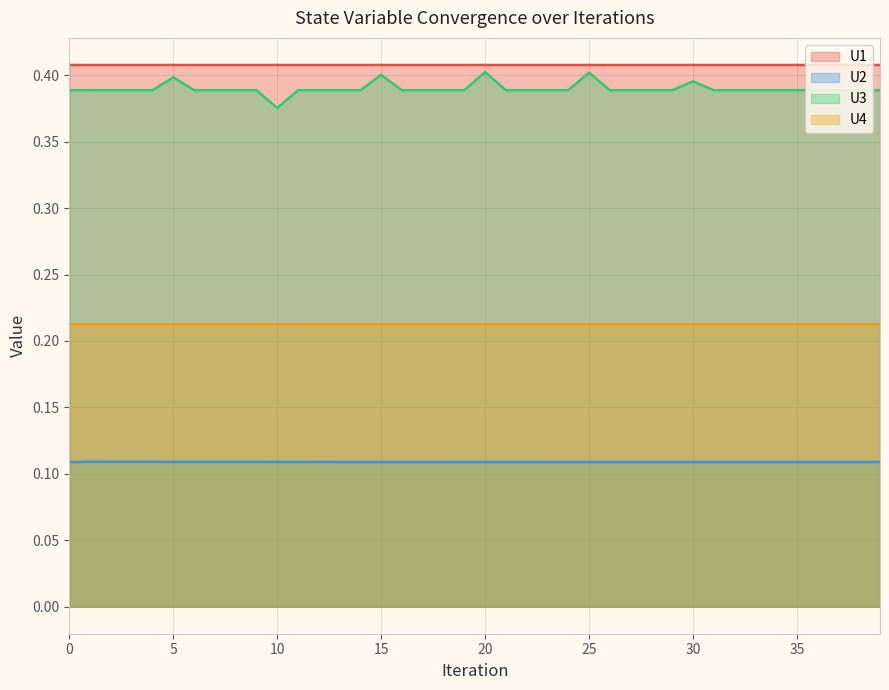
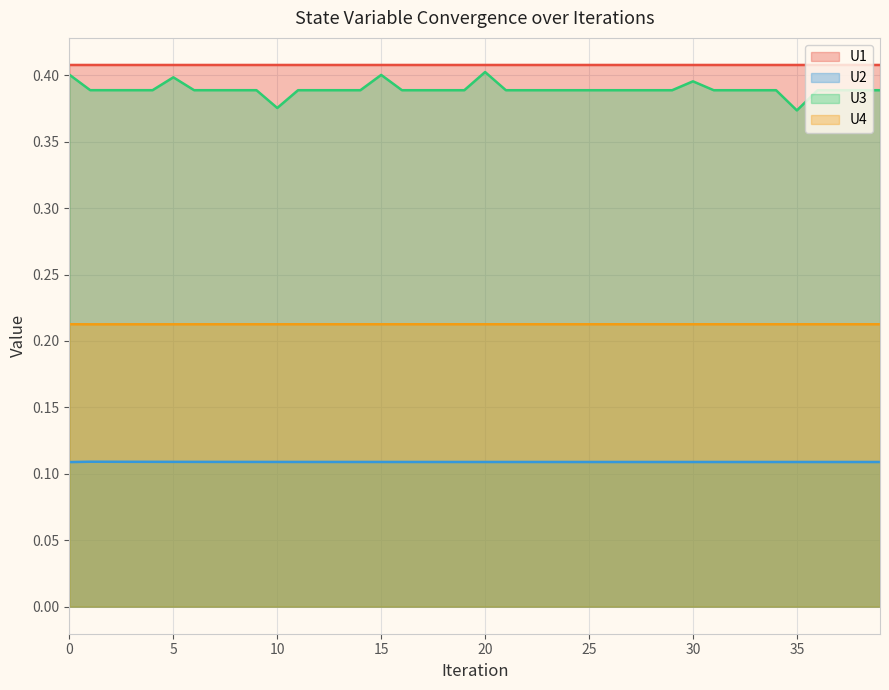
U3, 0: 0.389 -> 0.400
U3, 25: 0.402 -> 0.389
U3, 35: 0.389 -> 0.374
